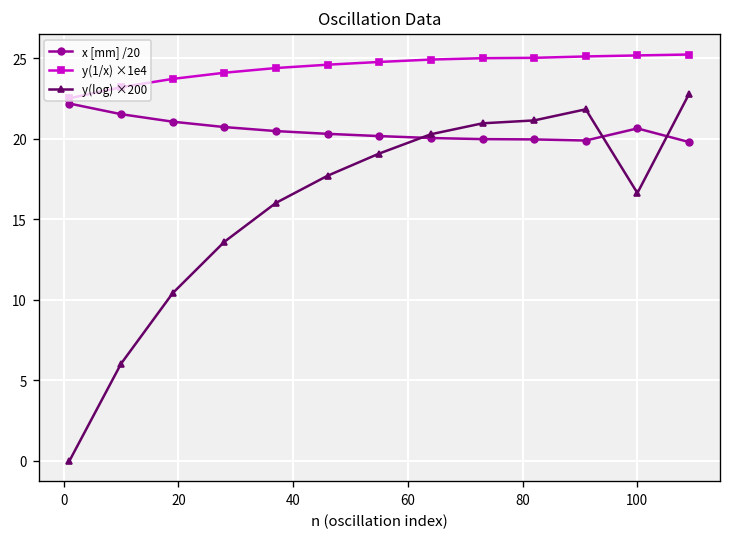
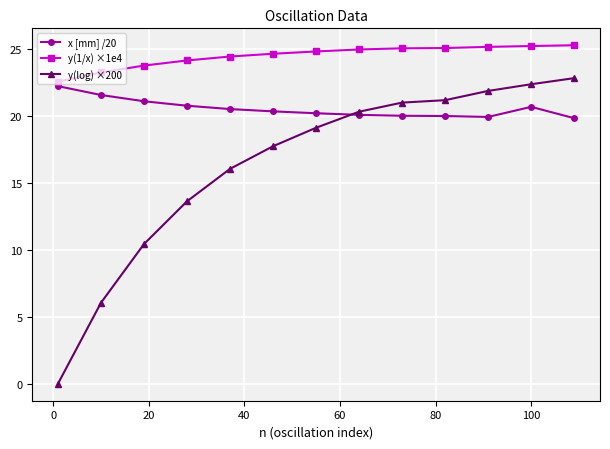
y(log) ×200, 100: 16.6 -> 22.3
